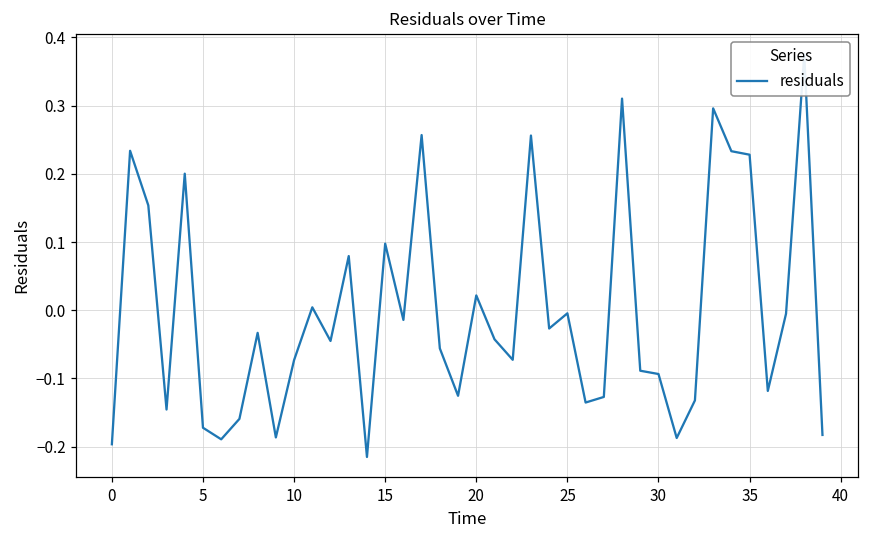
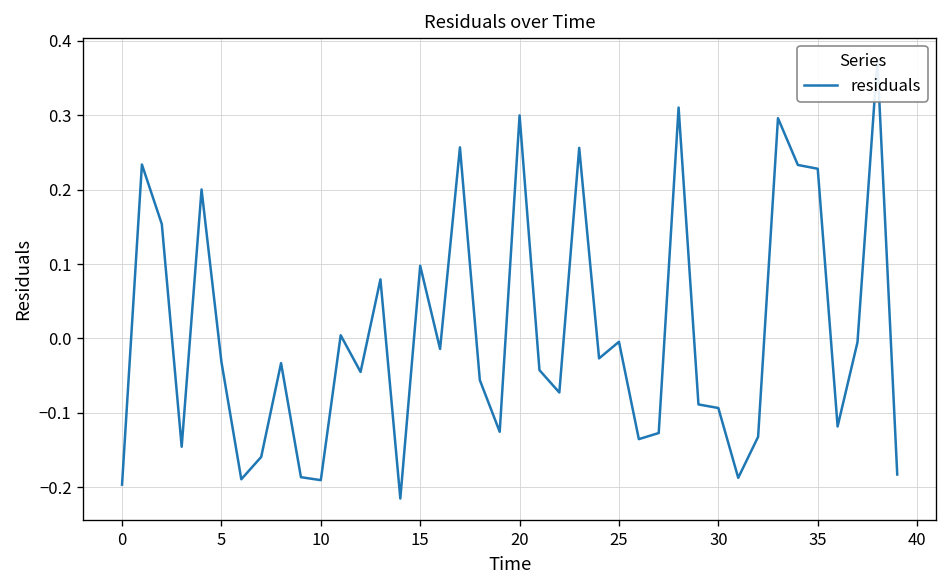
5: -0.17 -> -0.03
10: -0.07 -> -0.19
20: 0.02 -> 0.30
